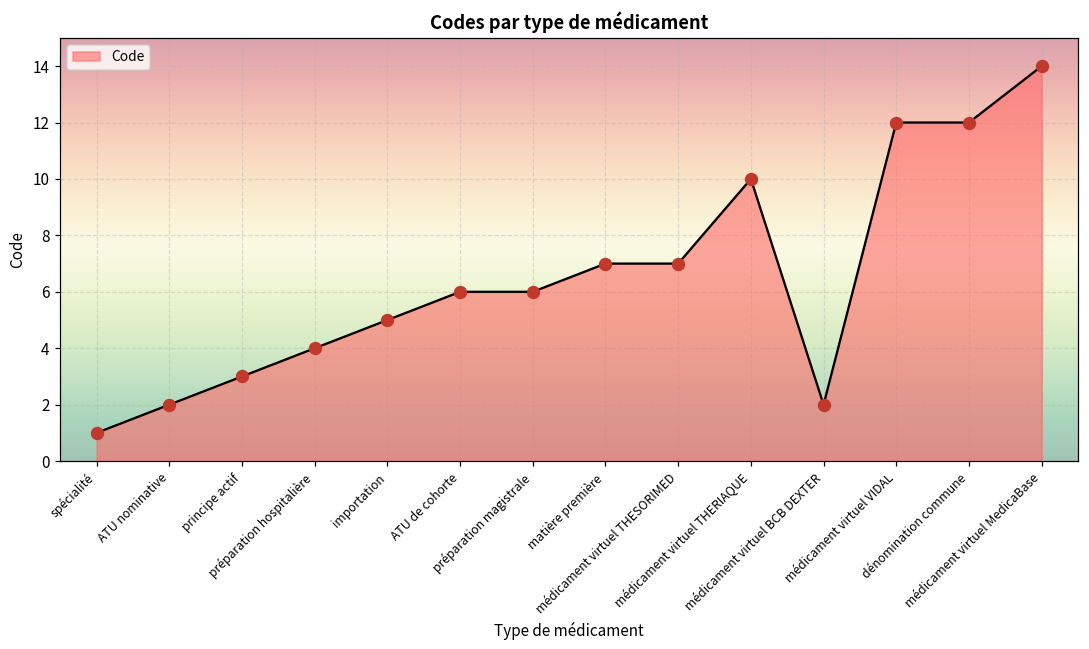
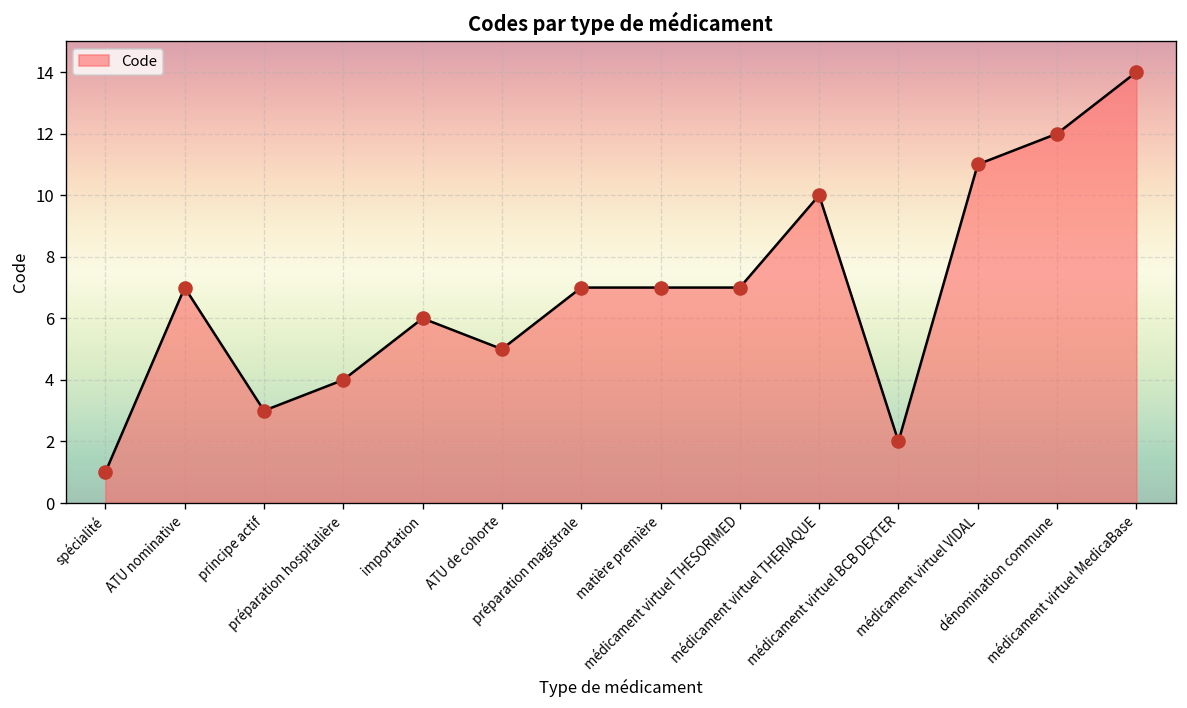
ATU nominative: 2 -> 7
importation: 5 -> 6
ATU de cohorte: 6 -> 5
préparation magistrale: 6 -> 7
médicament virtuel VIDAL: 12 -> 11
